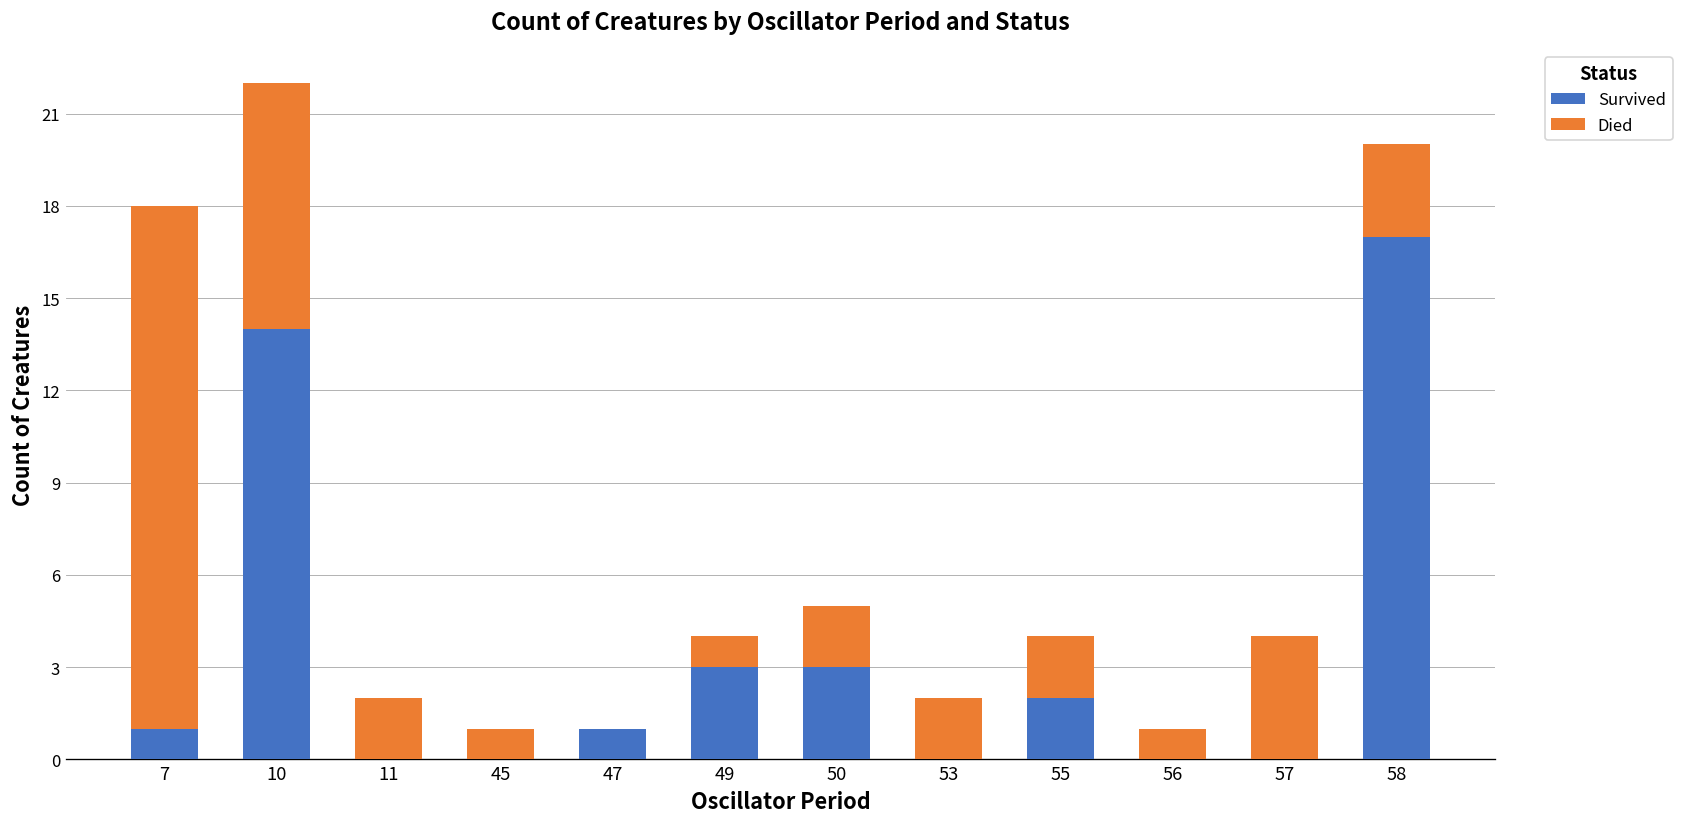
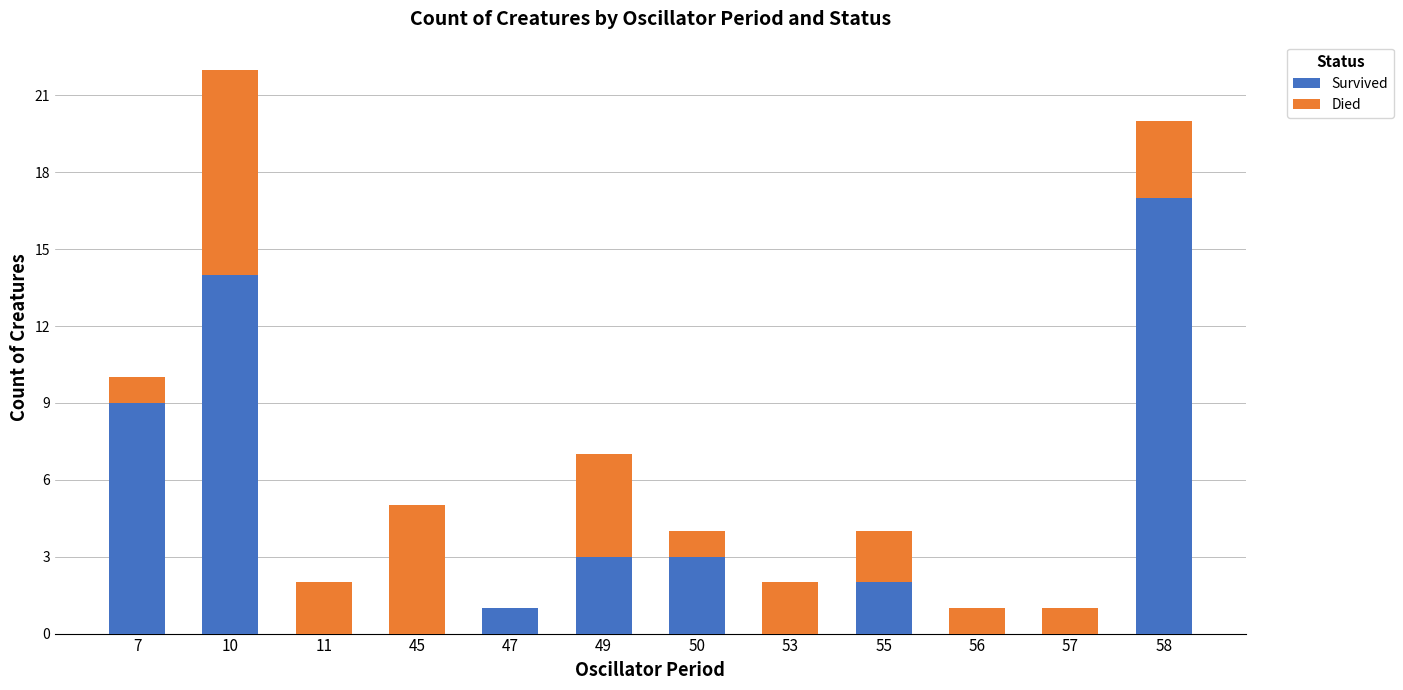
Survived, 7: 1 -> 9
Died, 7: 17 -> 1
Died, 45: 1 -> 5
Died, 49: 1 -> 4
Died, 50: 2 -> 1
Died, 57: 4 -> 1
